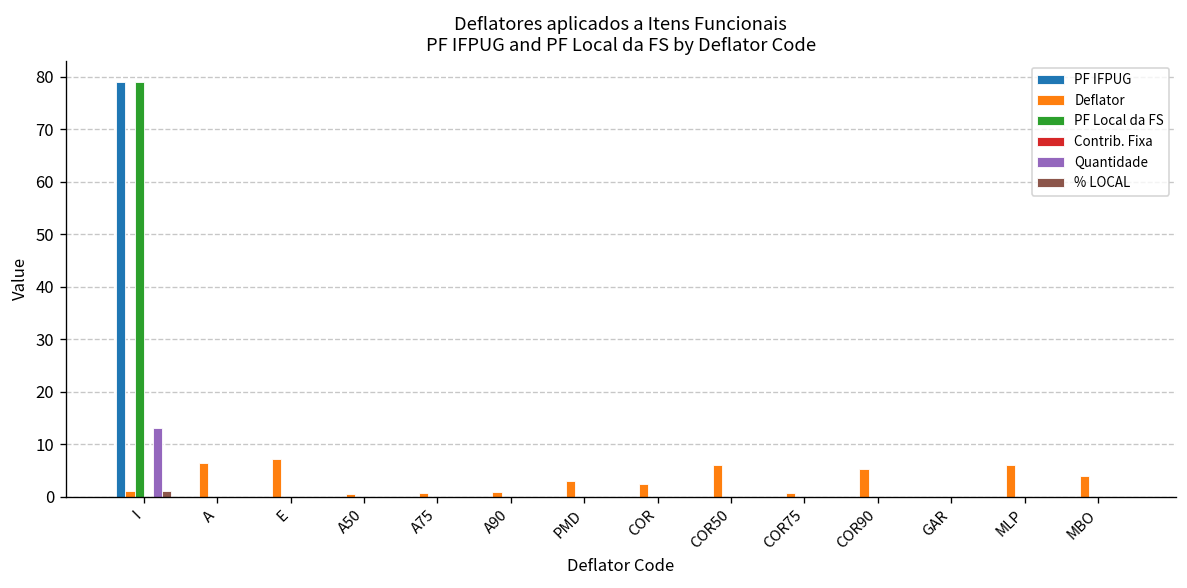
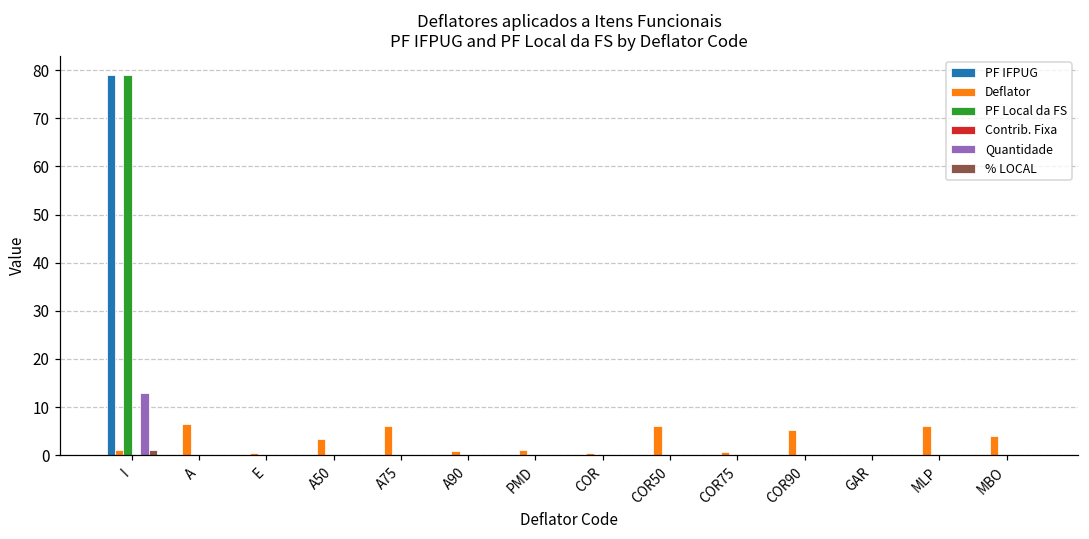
Deflator, E: 7 -> 0
Deflator, A50: 1 -> 3
Deflator, A75: 1 -> 6
Deflator, PMD: 3 -> 1
Deflator, COR: 2 -> 1
